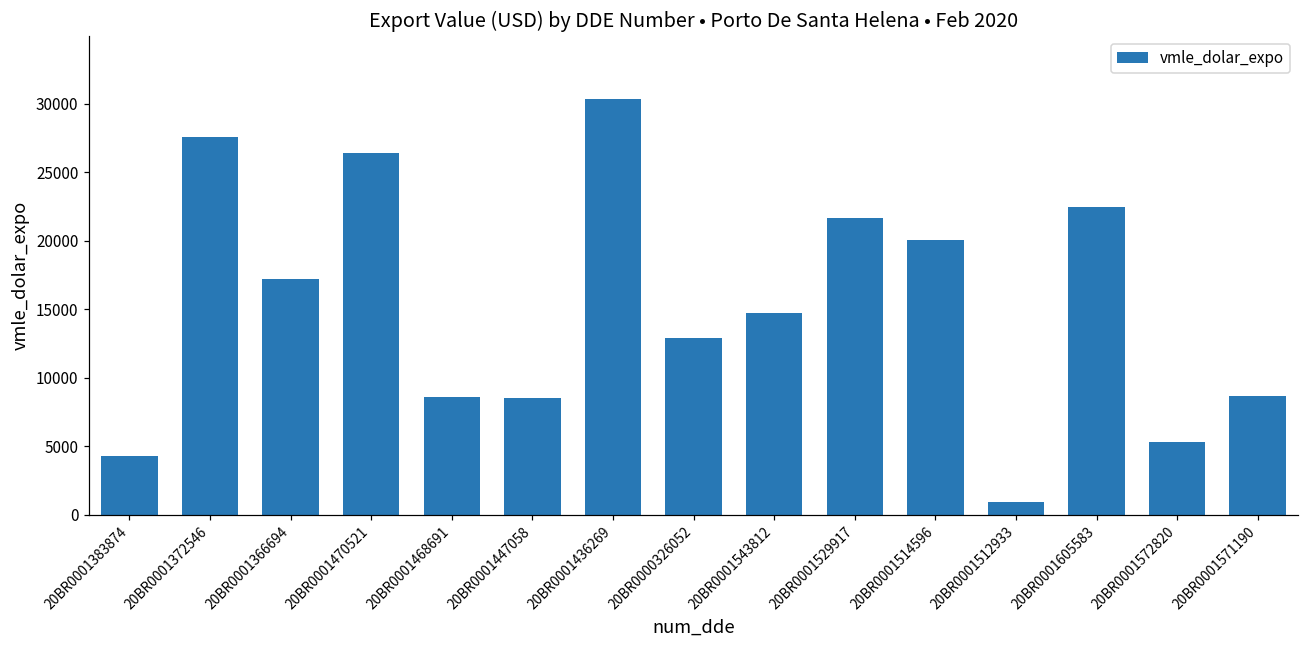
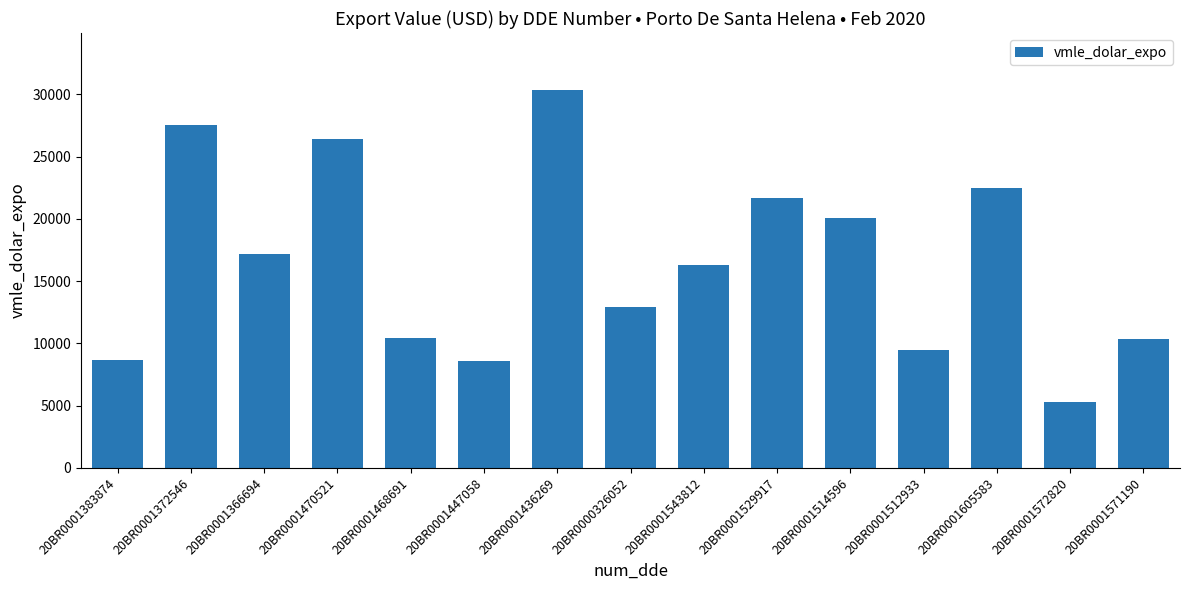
20BR0001383874: 4300 -> 8700
20BR0001468691: 8600 -> 10400
20BR0001543812: 14700 -> 16300
20BR0001512933: 900 -> 9500
20BR0001571190: 8700 -> 10300
